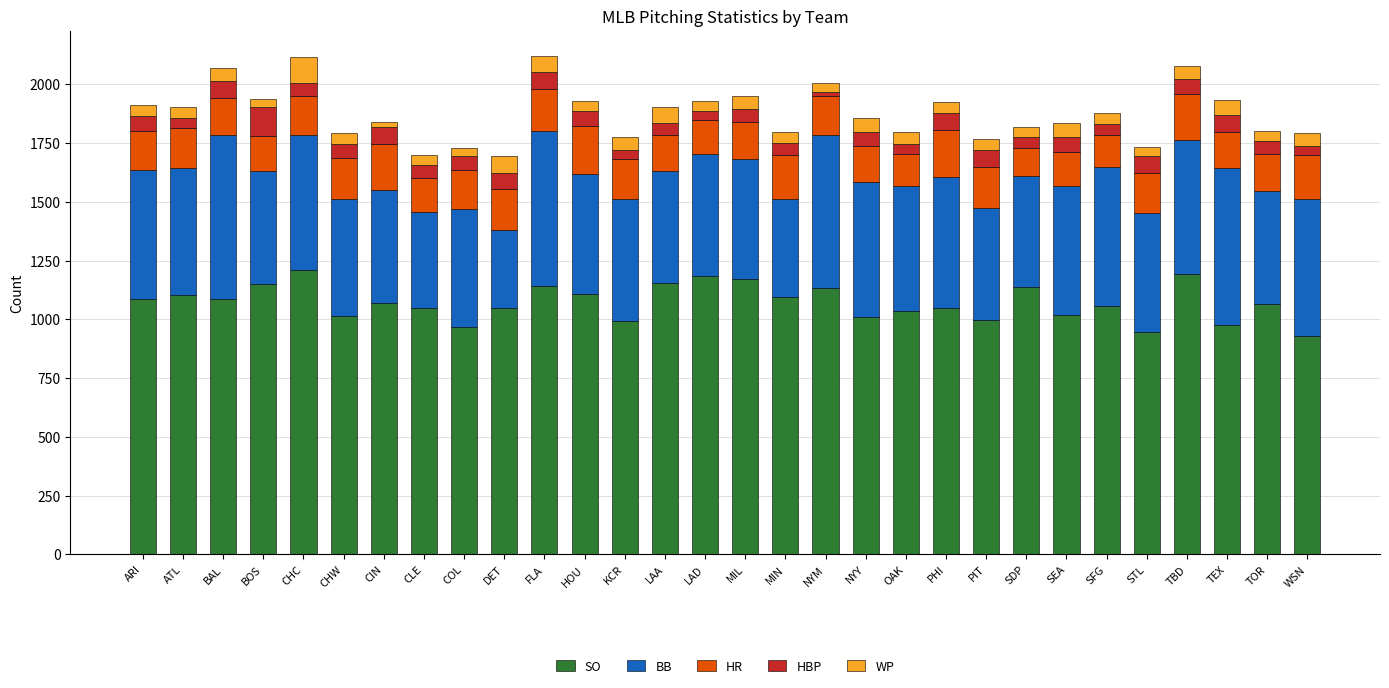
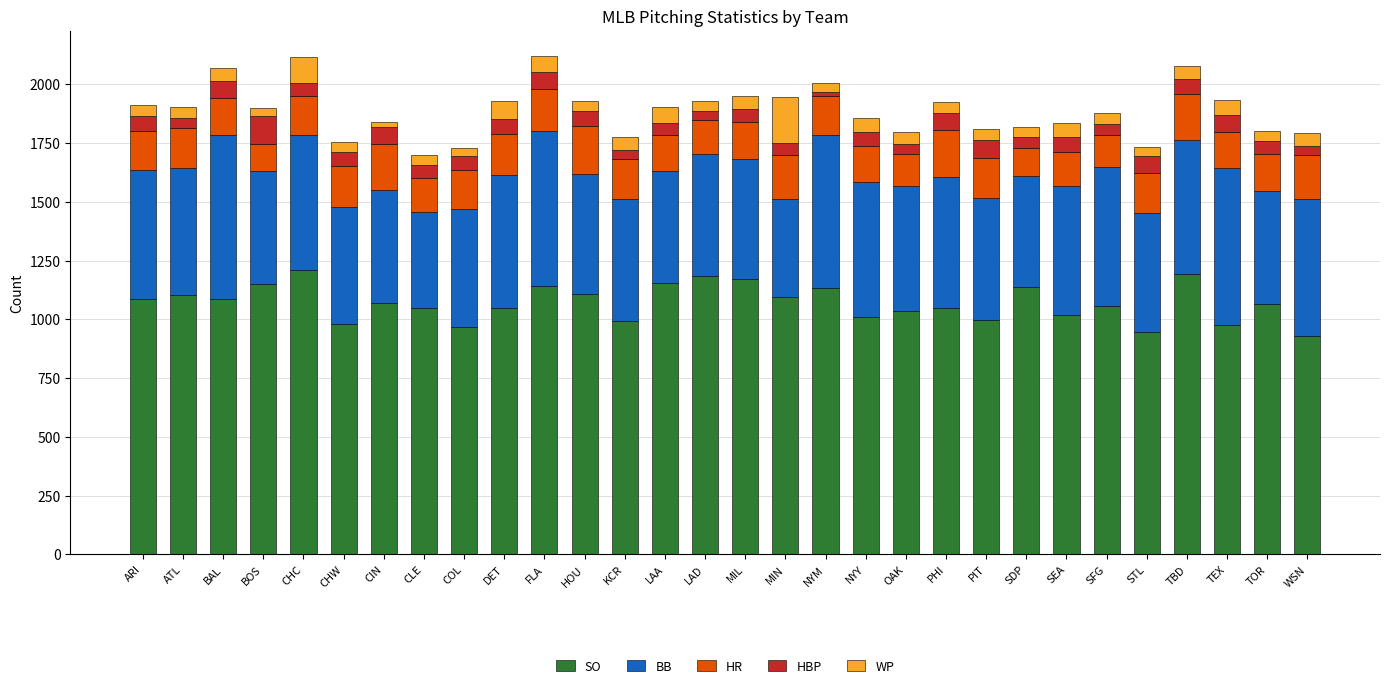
HR, BOS: 150 -> 110
SO, CHW: 1020 -> 980
BB, DET: 330 -> 570
WP, MIN: 50 -> 200
BB, PIT: 480 -> 520
